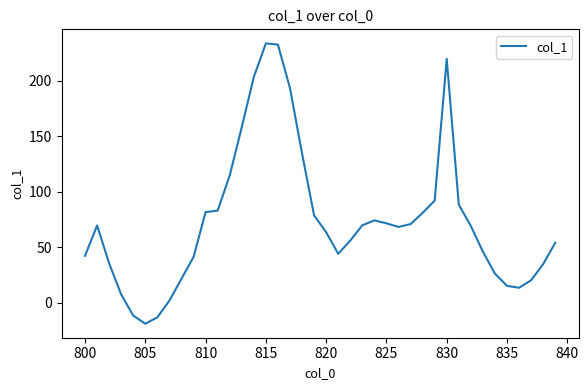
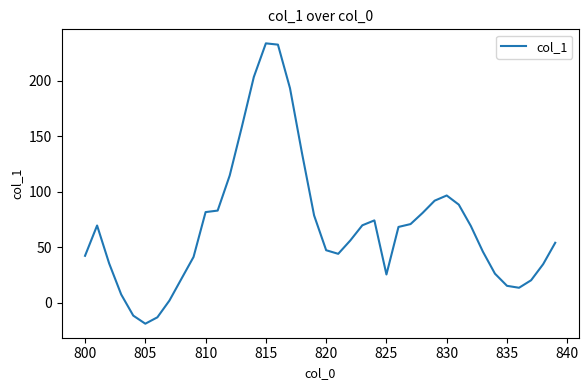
820: 63 -> 47
825: 71 -> 25
830: 220 -> 97
